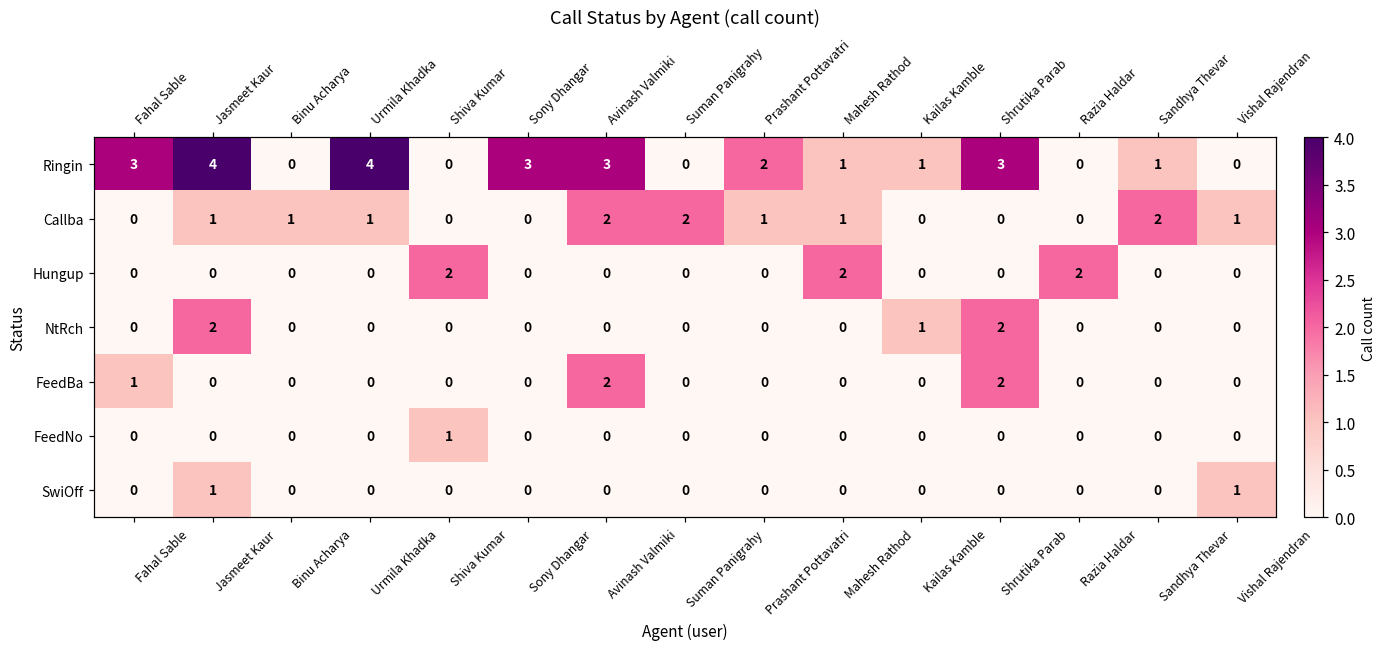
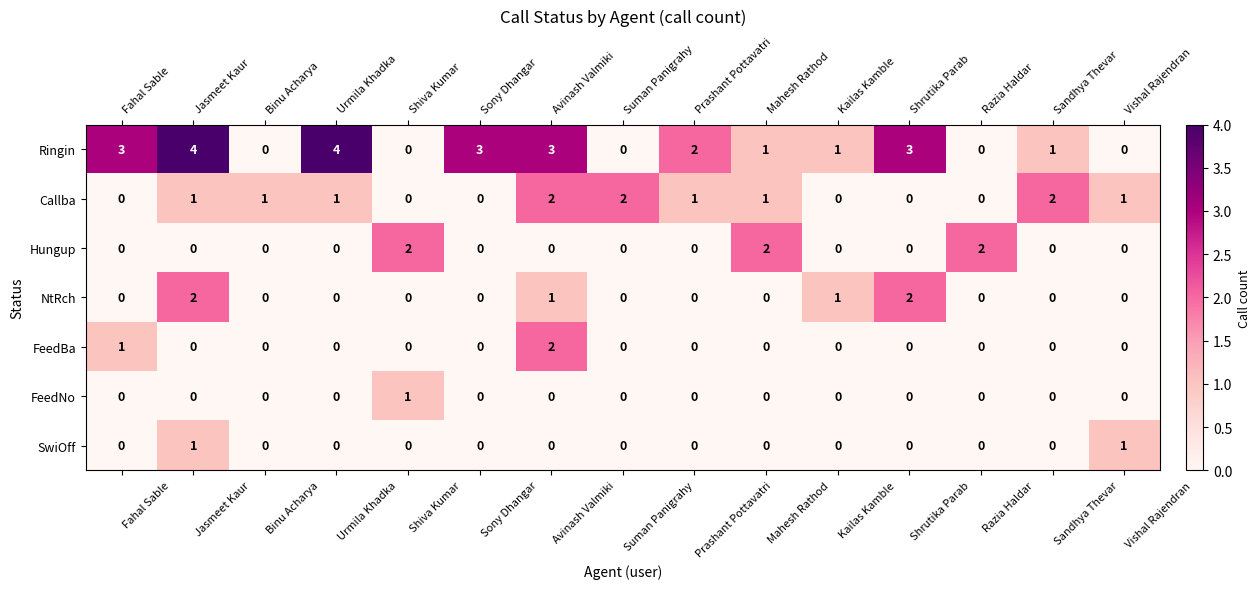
NtRch, Avinash Valmiki: 0 -> 1
FeedBa, Shrutika Parab: 2 -> 0
